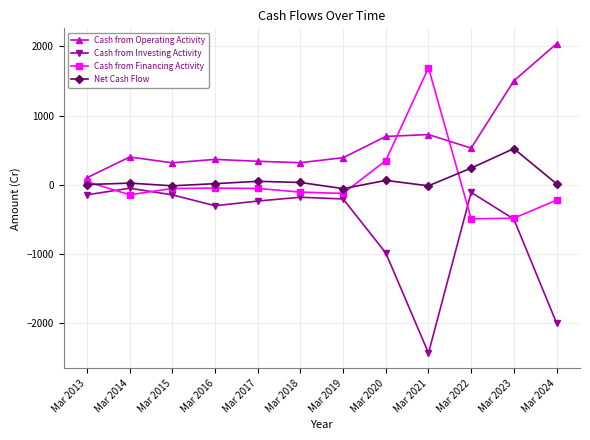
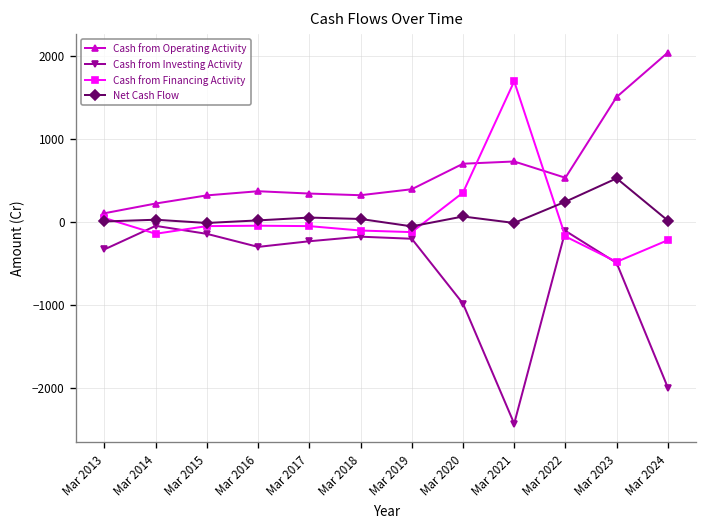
Cash from Investing Activity, Mar 2013: -100 -> -300
Cash from Operating Activity, Mar 2014: 400 -> 200
Cash from Financing Activity, Mar 2022: -500 -> -200
